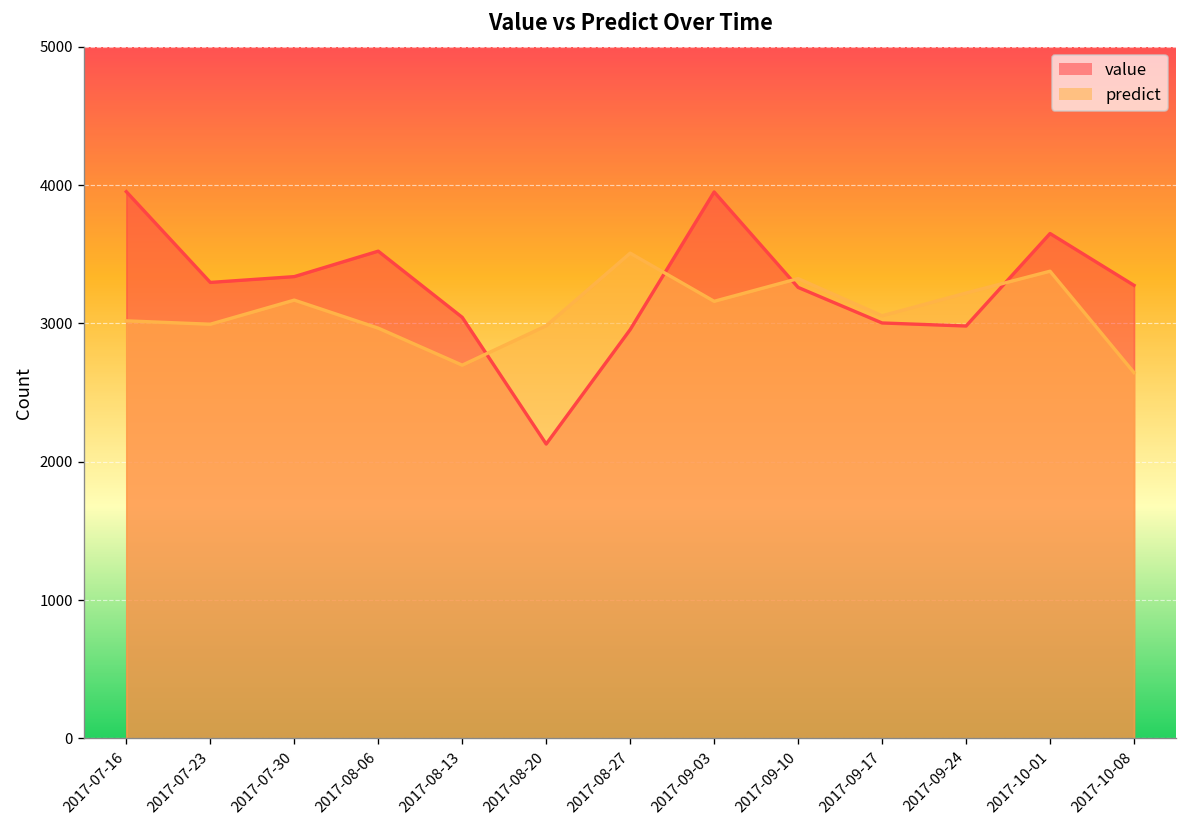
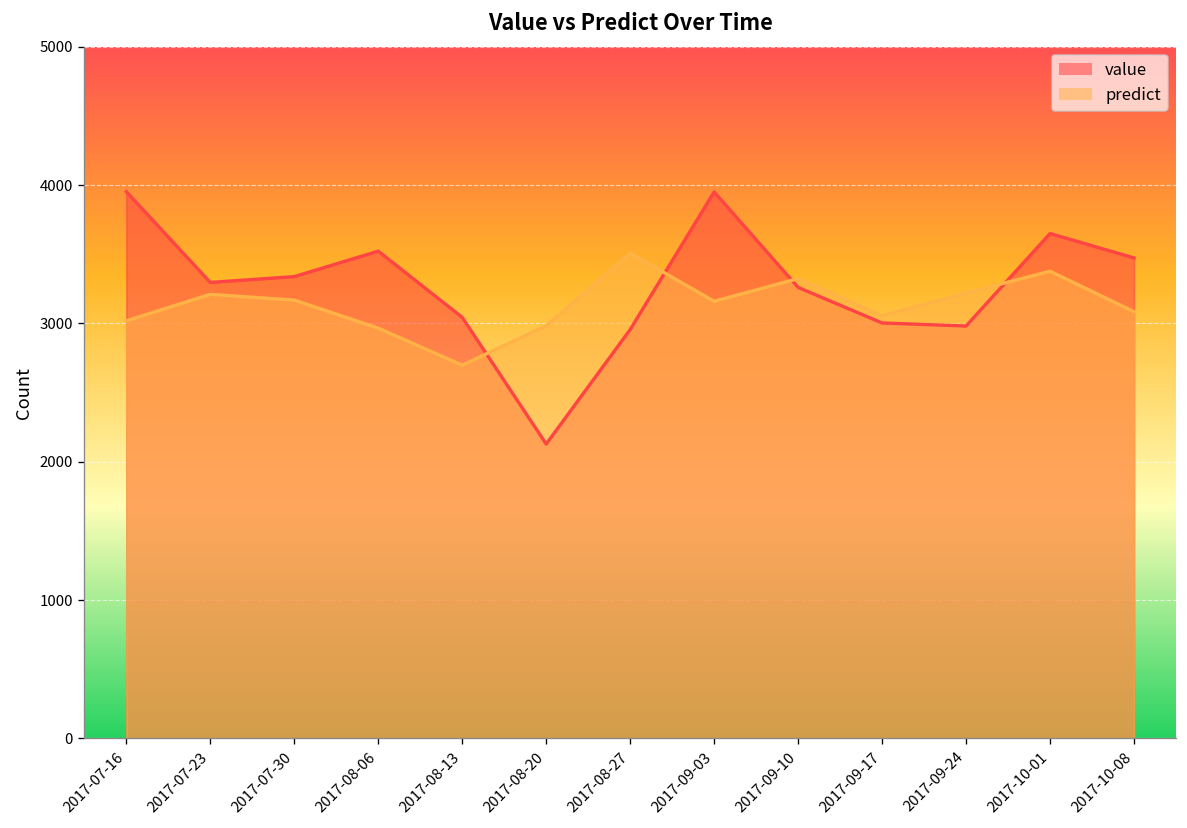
predict, 2017-07-23: 2990 -> 3210
value, 2017-10-08: 3280 -> 3470
predict, 2017-10-08: 2640 -> 3080
